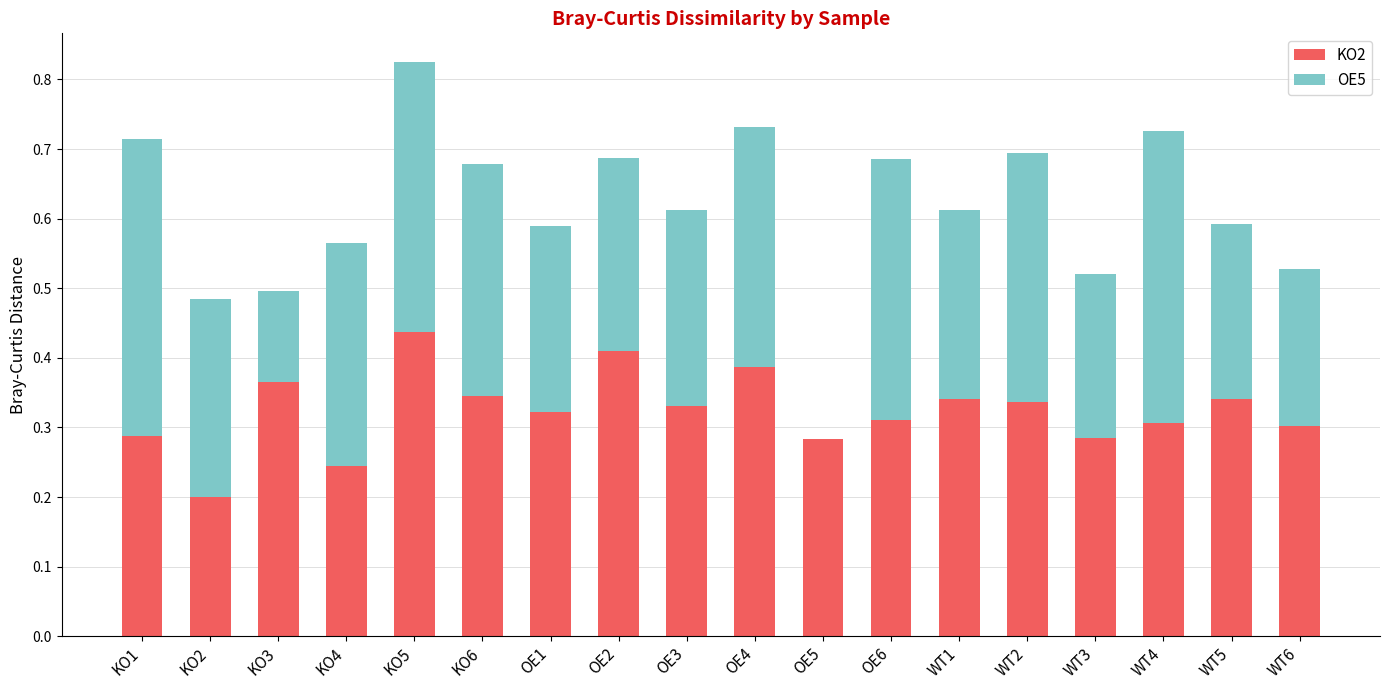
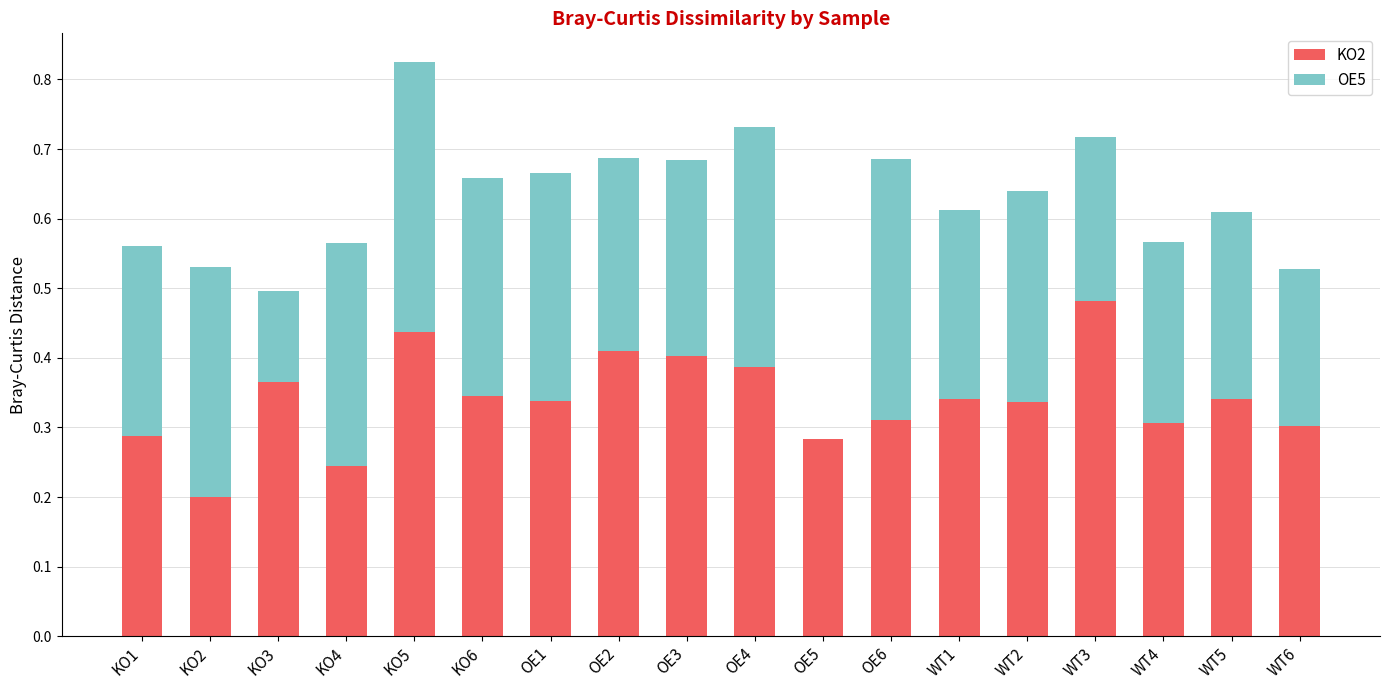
OE5, KO1: 0.43 -> 0.27
OE5, KO2: 0.28 -> 0.33
OE5, KO6: 0.33 -> 0.31
KO2, OE1: 0.32 -> 0.34
OE5, OE1: 0.27 -> 0.33
KO2, OE3: 0.33 -> 0.40
OE5, WT2: 0.36 -> 0.30
KO2, WT3: 0.29 -> 0.48
OE5, WT4: 0.42 -> 0.26
OE5, WT5: 0.25 -> 0.27
